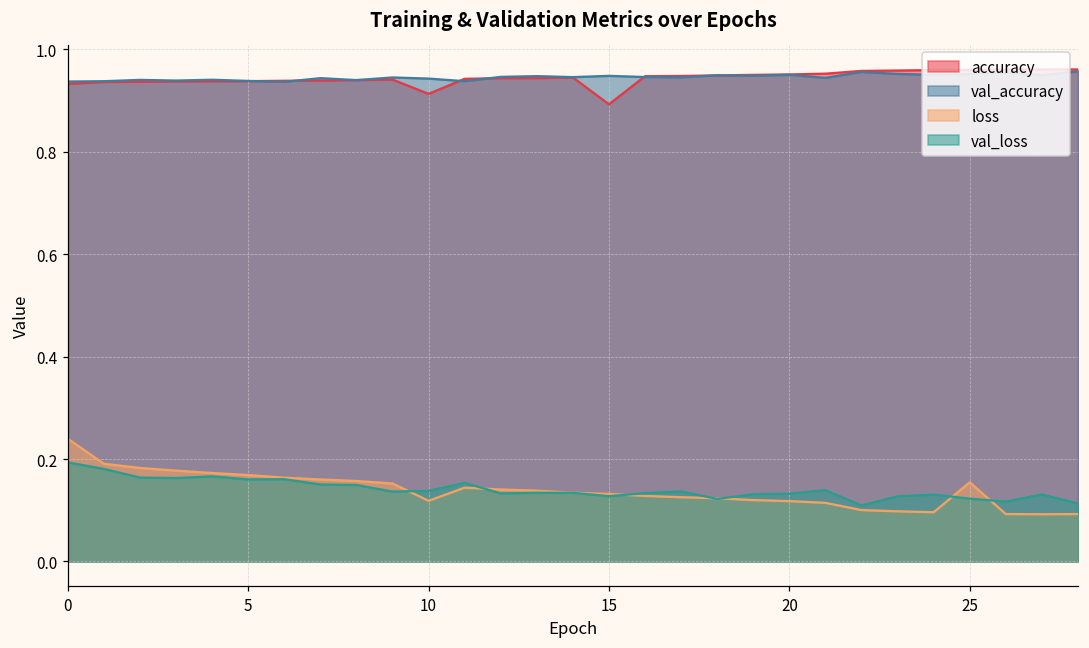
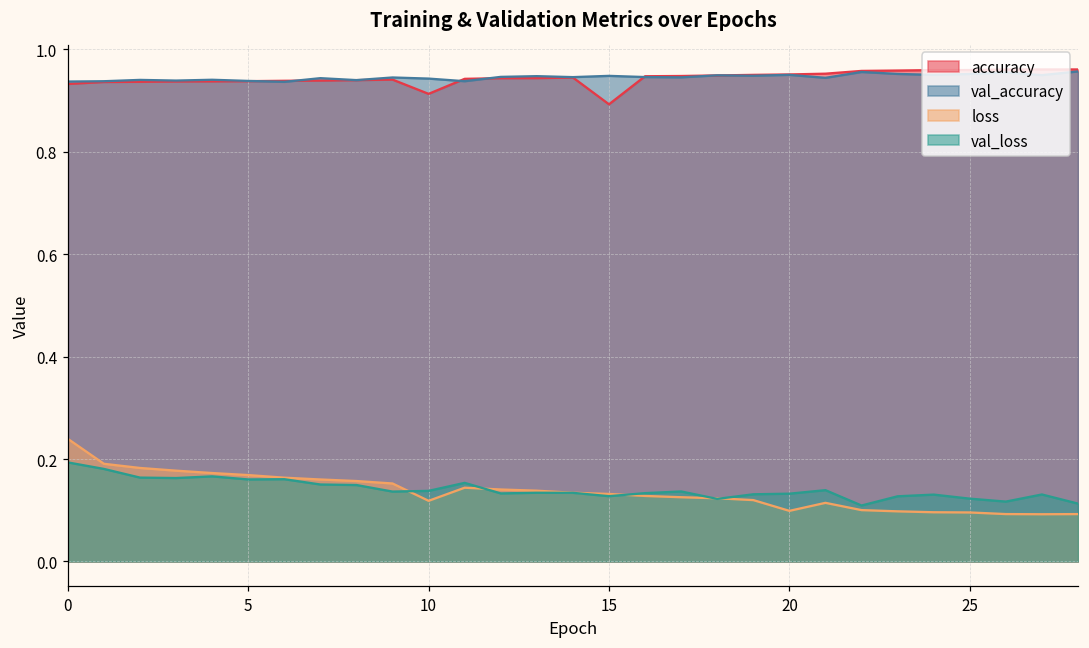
loss, 20: 0.12 -> 0.10
loss, 25: 0.15 -> 0.10
